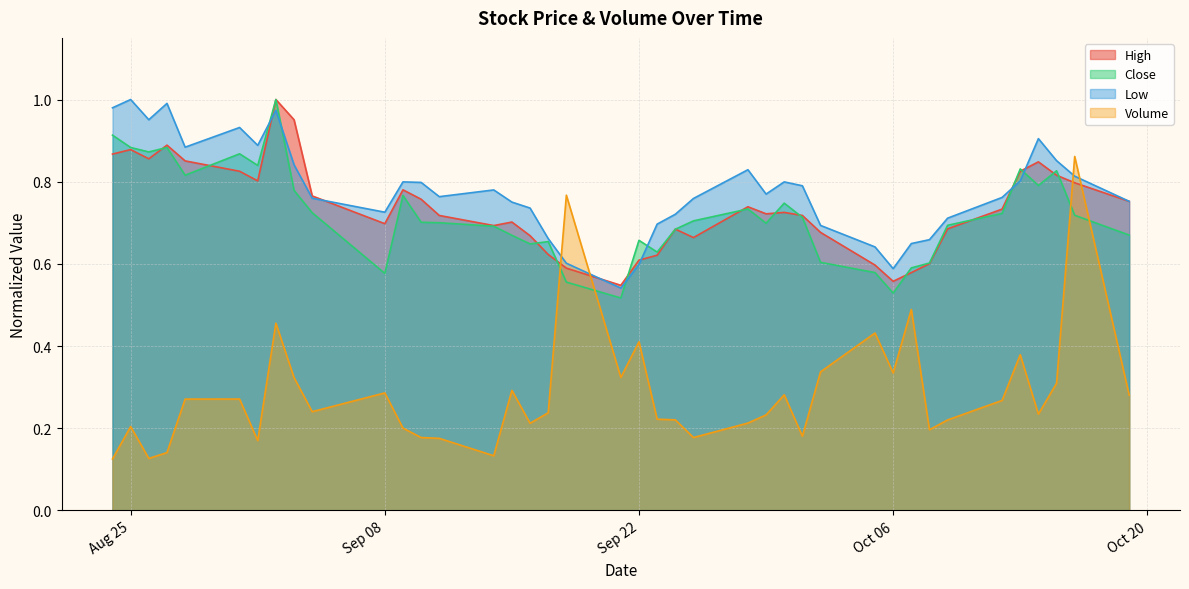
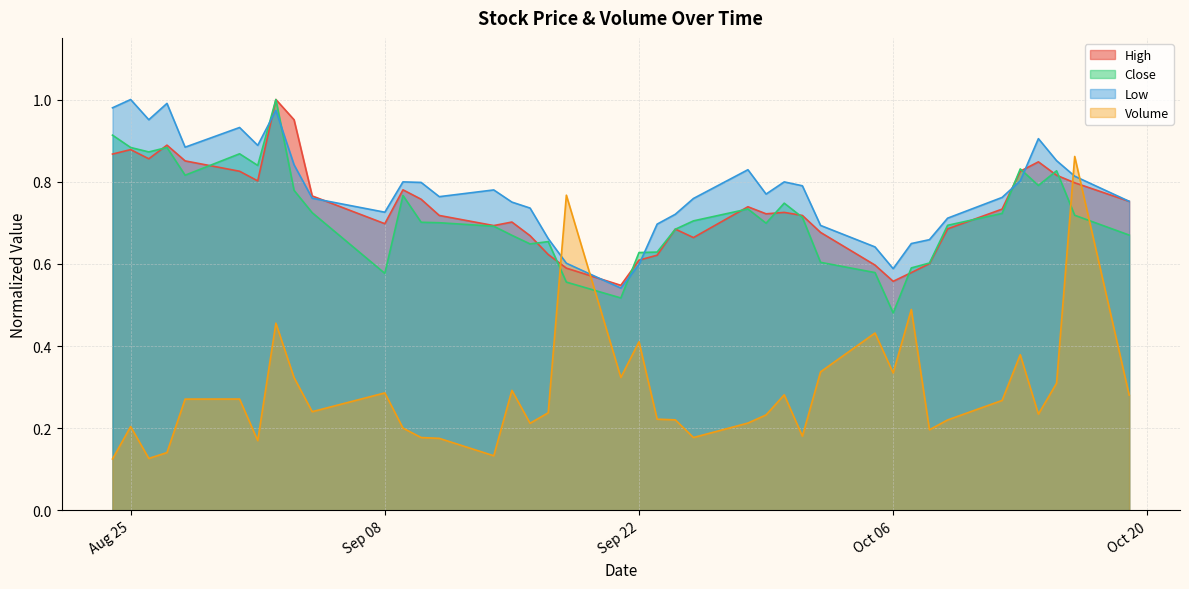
Close, Sep 22: 0.66 -> 0.63
Close, Oct 06: 0.53 -> 0.48
